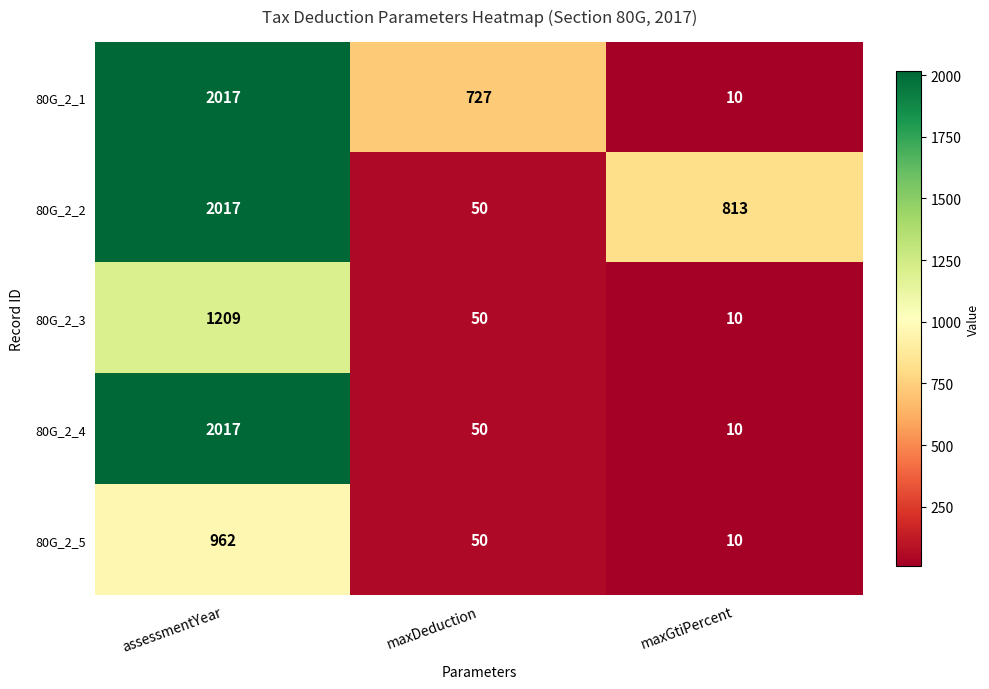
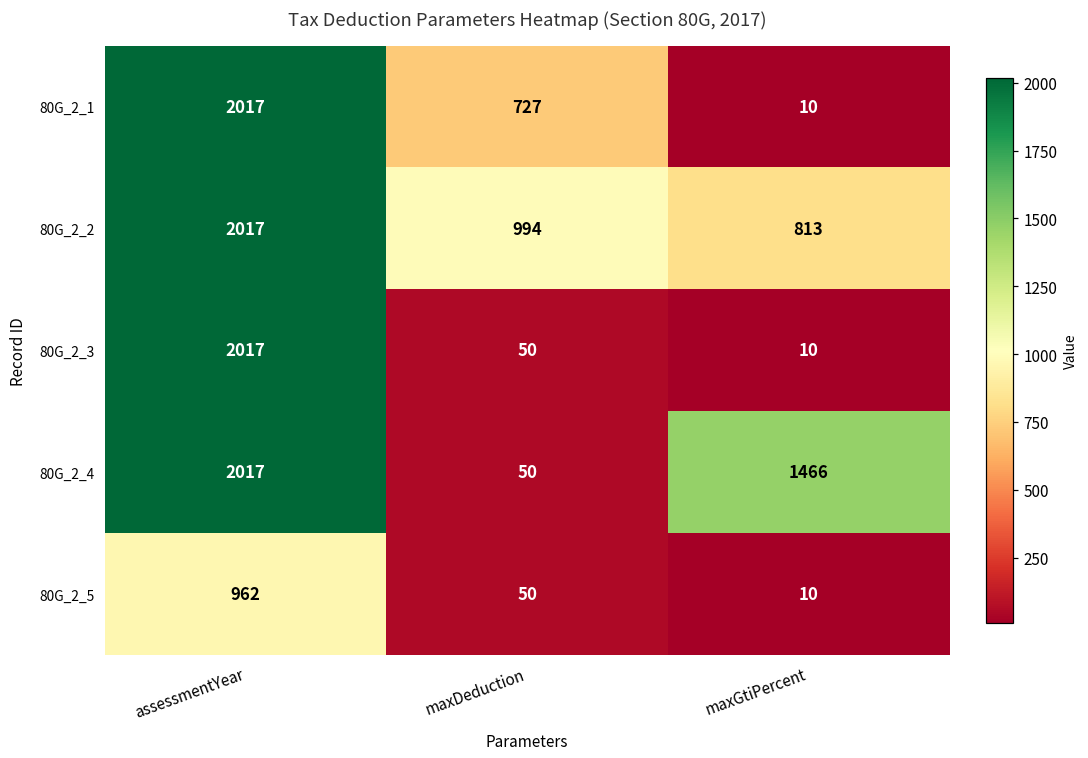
80G_2_2, maxDeduction: 50 -> 994
80G_2_3, assessmentYear: 1209 -> 2017
80G_2_4, maxGtiPercent: 10 -> 1466
